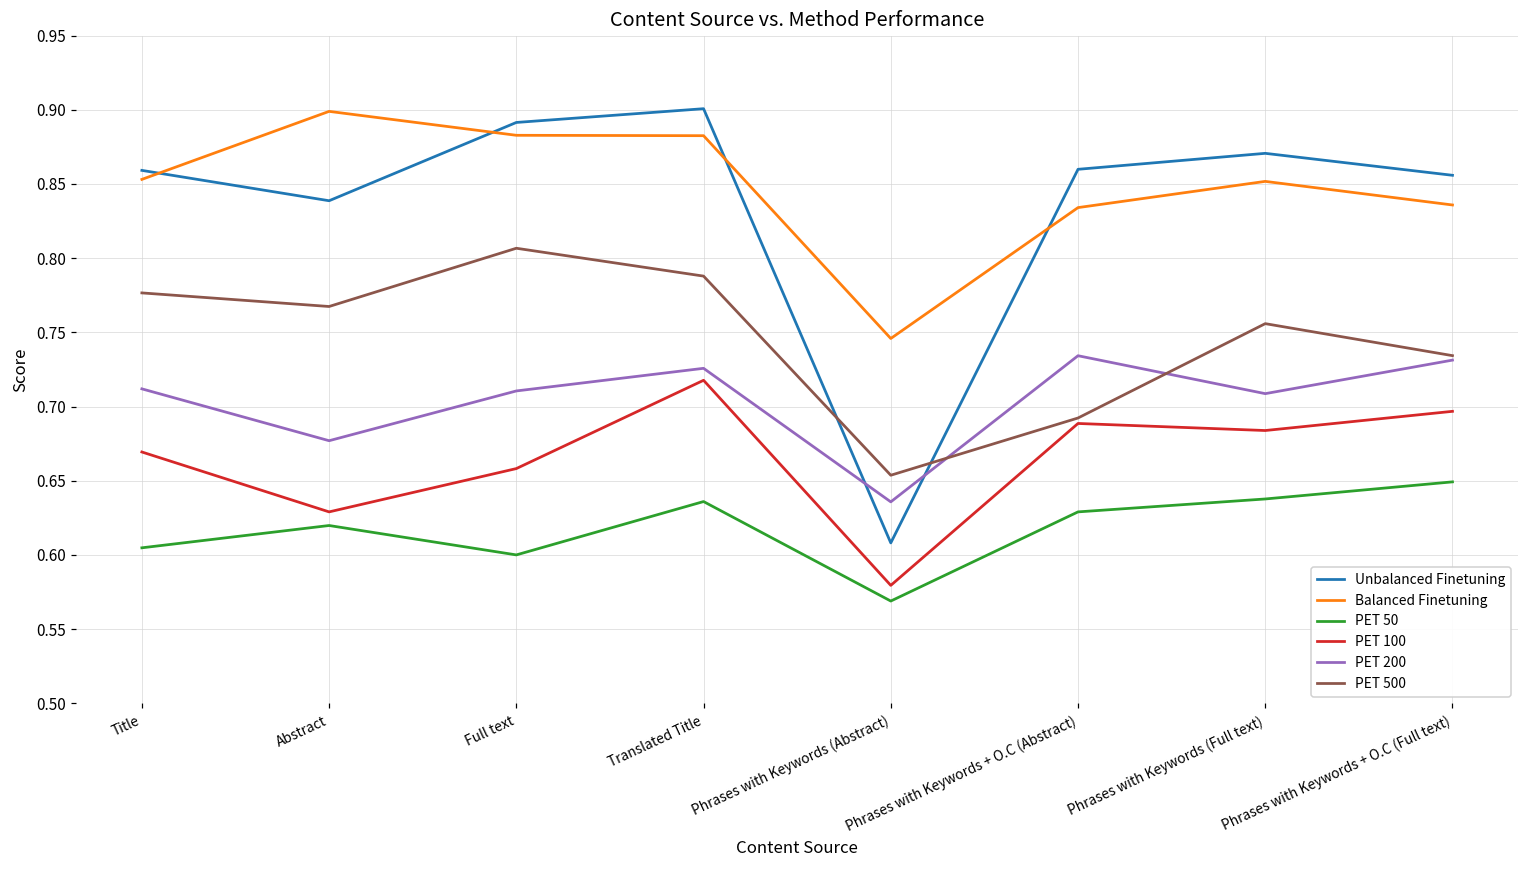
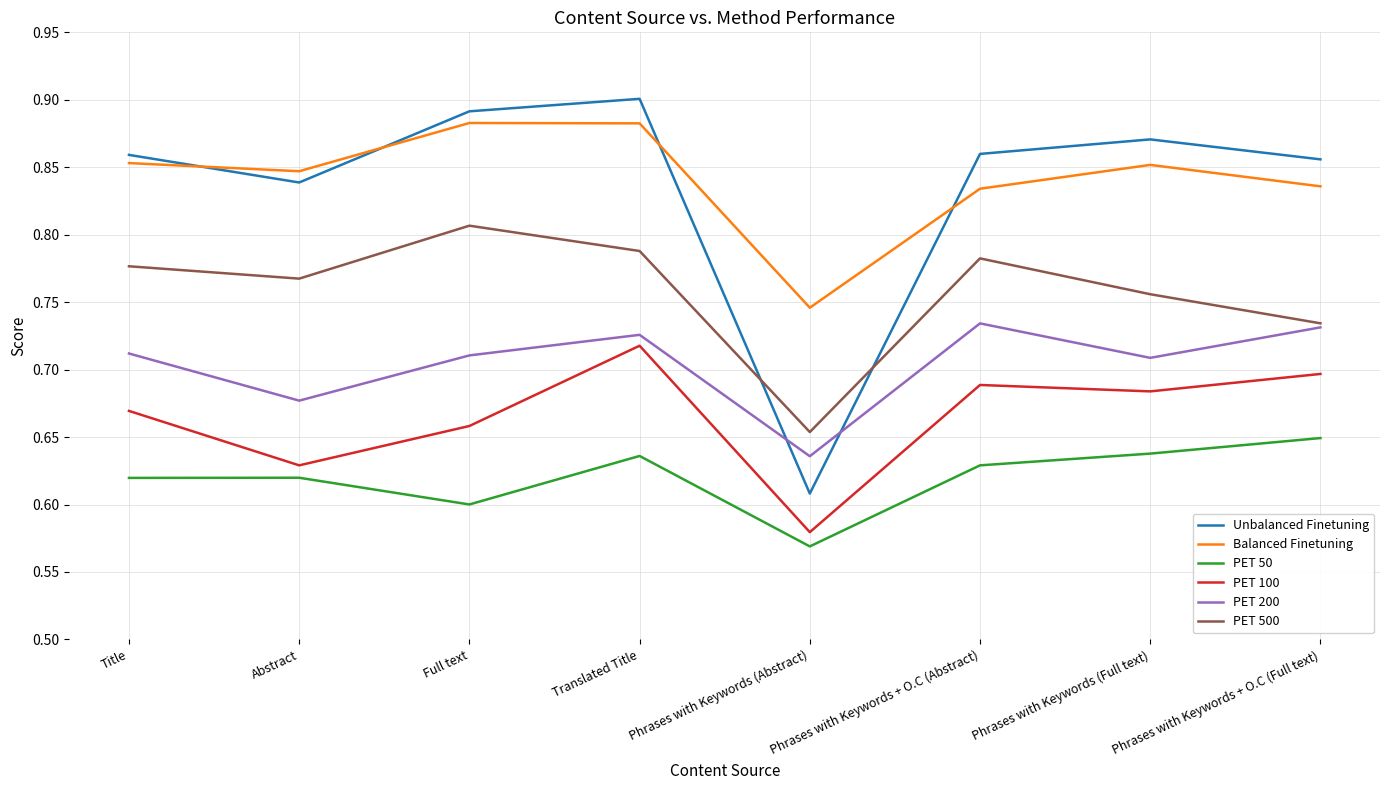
PET 50, Title: 0.605 -> 0.620
Balanced Finetuning, Abstract: 0.899 -> 0.847
PET 500, Phrases with Keywords + O.C (Abstract): 0.692 -> 0.782
